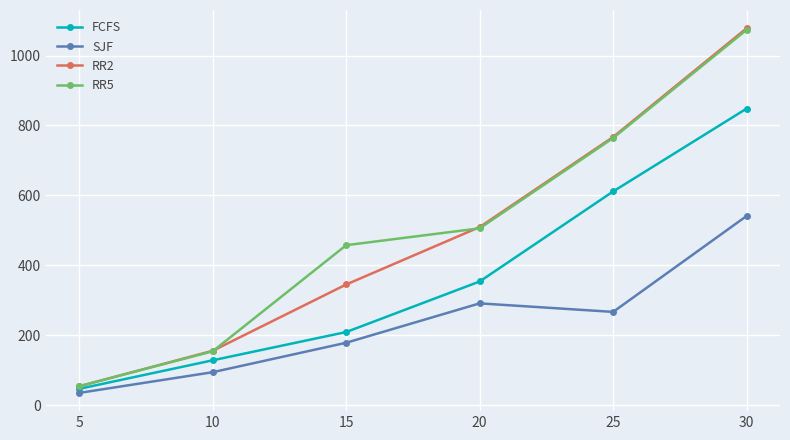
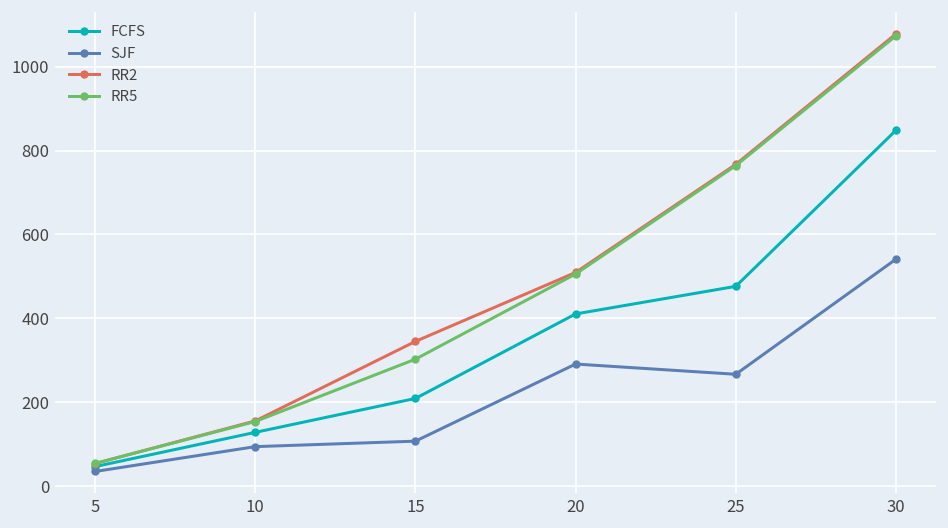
SJF, 15: 180 -> 110
RR5, 15: 460 -> 300
FCFS, 20: 350 -> 410
FCFS, 25: 610 -> 480
